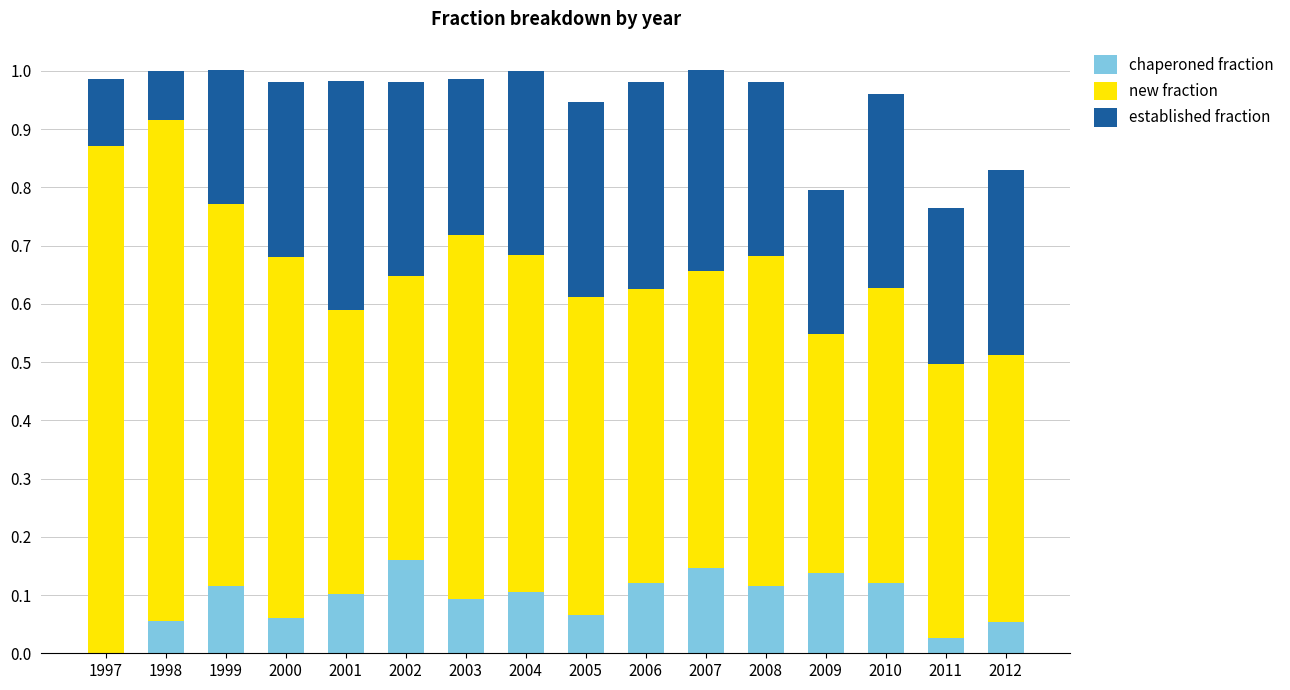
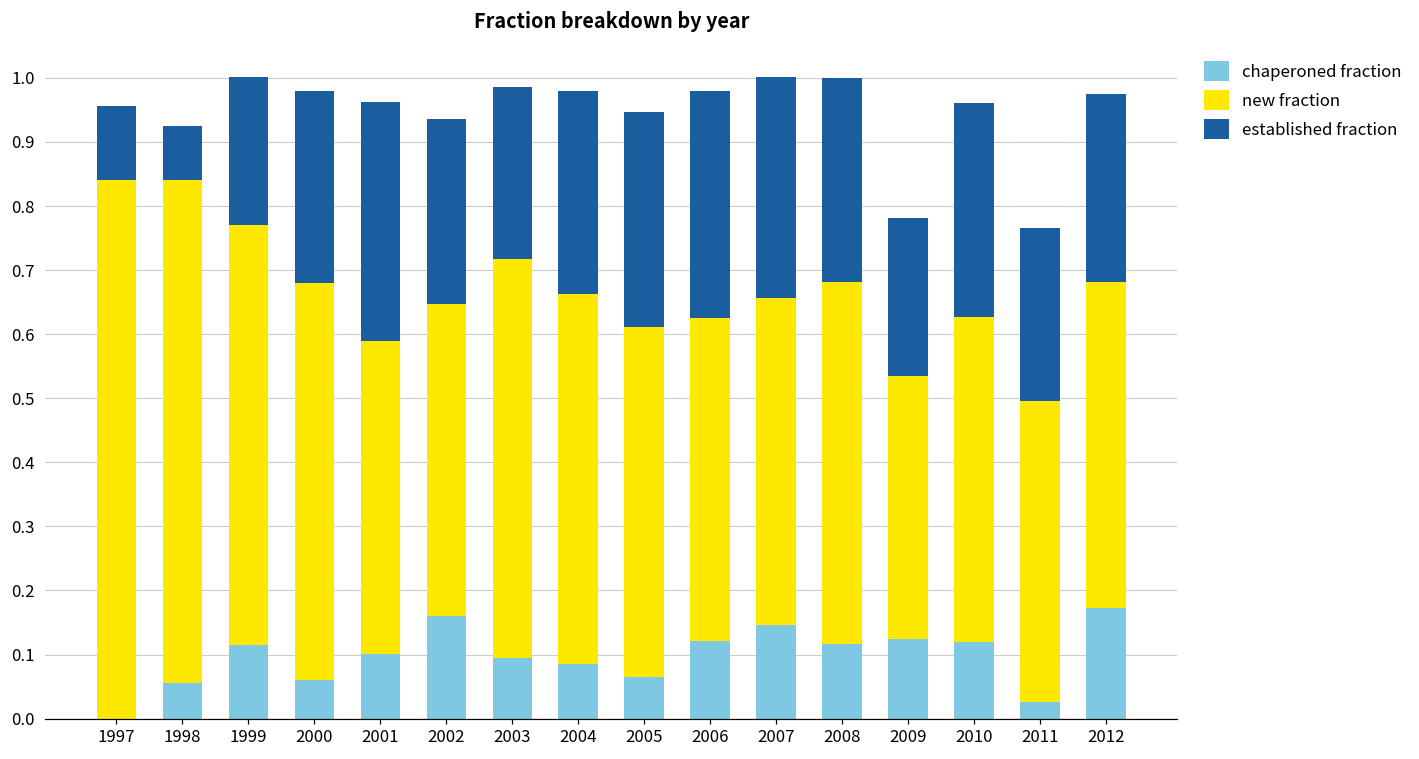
new fraction, 1997: 0.87 -> 0.84
new fraction, 1998: 0.86 -> 0.78
established fraction, 2001: 0.39 -> 0.37
established fraction, 2002: 0.33 -> 0.29
chaperoned fraction, 2004: 0.11 -> 0.09
established fraction, 2008: 0.30 -> 0.32
chaperoned fraction, 2009: 0.14 -> 0.12
chaperoned fraction, 2012: 0.05 -> 0.17
new fraction, 2012: 0.46 -> 0.51
established fraction, 2012: 0.32 -> 0.29
